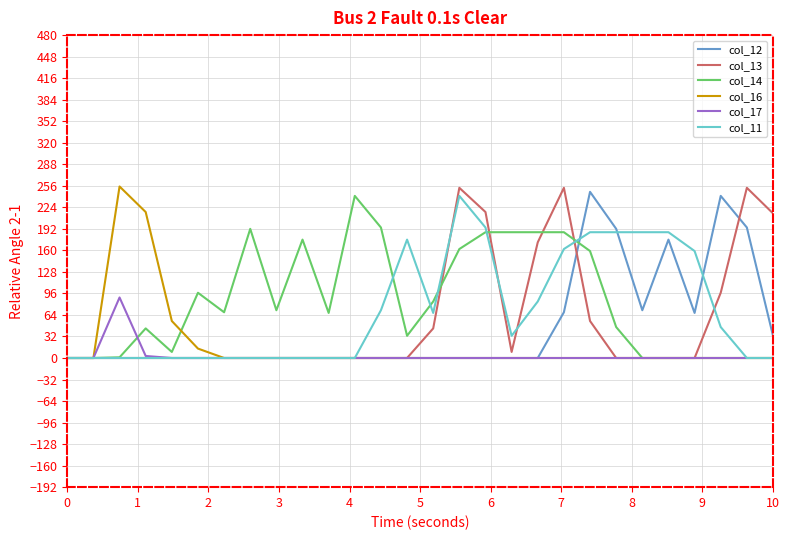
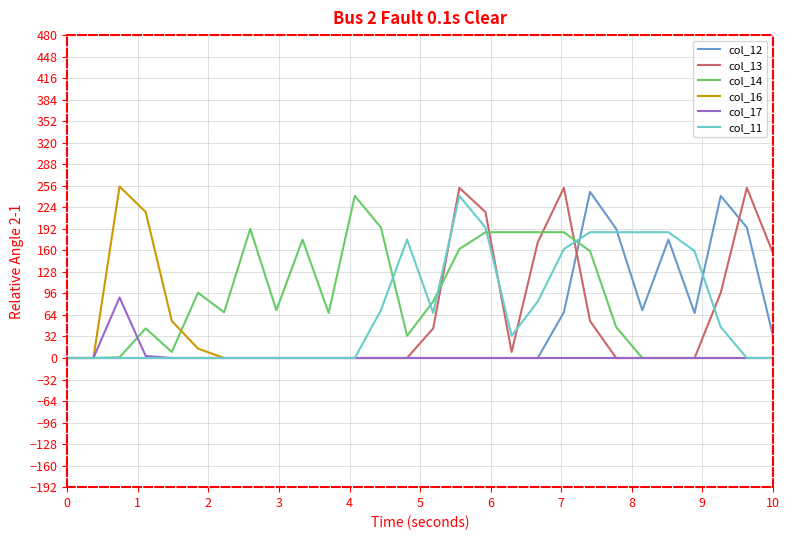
col_13, 10: 220 -> 160
